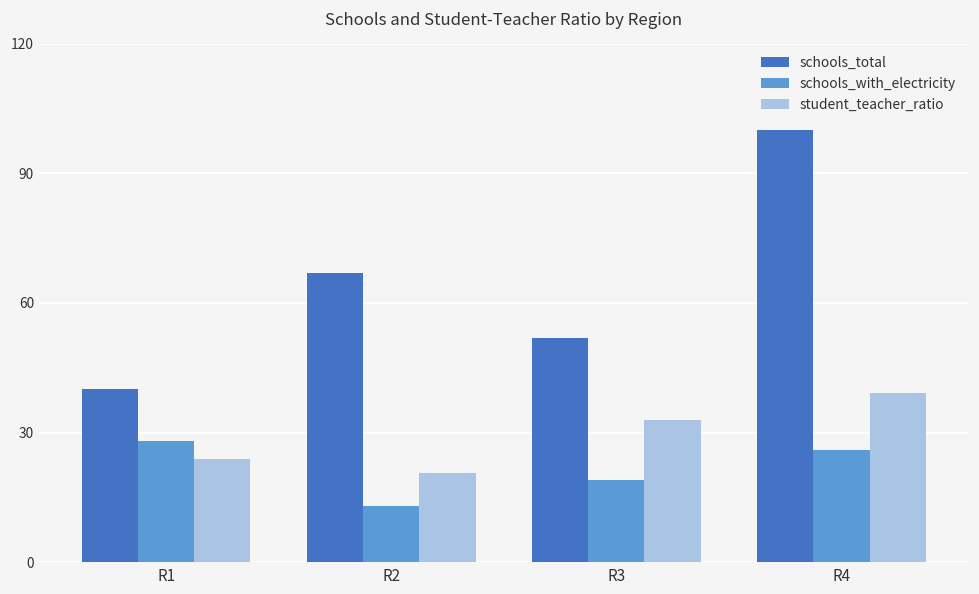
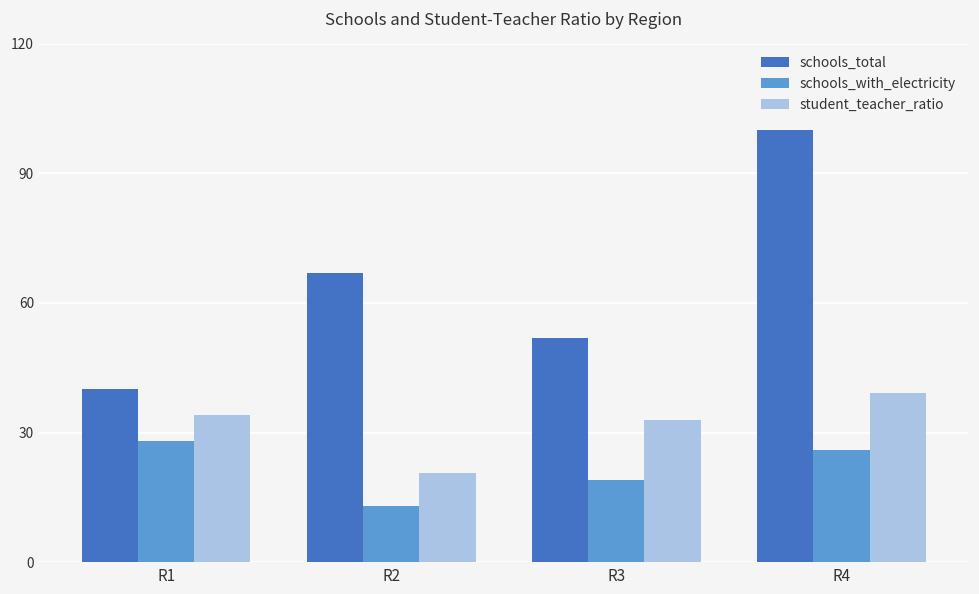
student_teacher_ratio, R1: 24 -> 34
